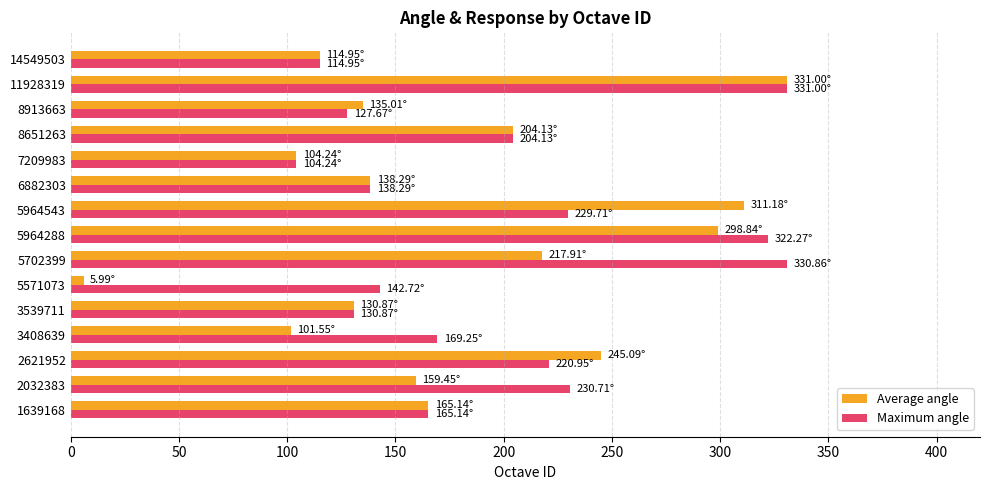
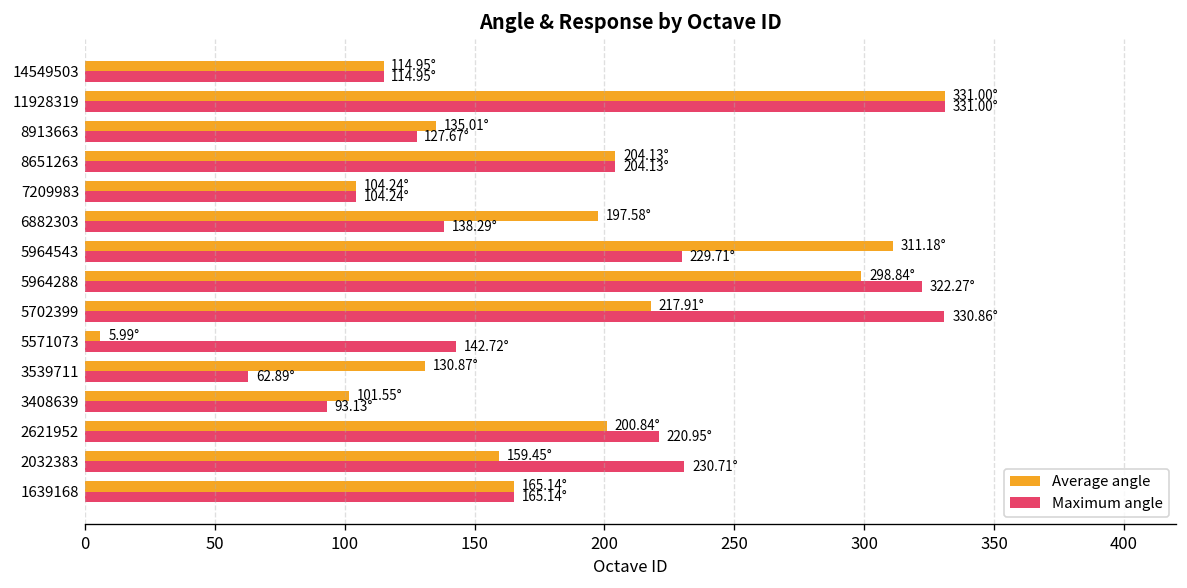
Average angle, 6882303: 138.29° -> 197.58°
Maximum angle, 3539711: 130.87° -> 62.89°
Maximum angle, 3408639: 169.25° -> 93.13°
Average angle, 2621952: 245.09° -> 200.84°
